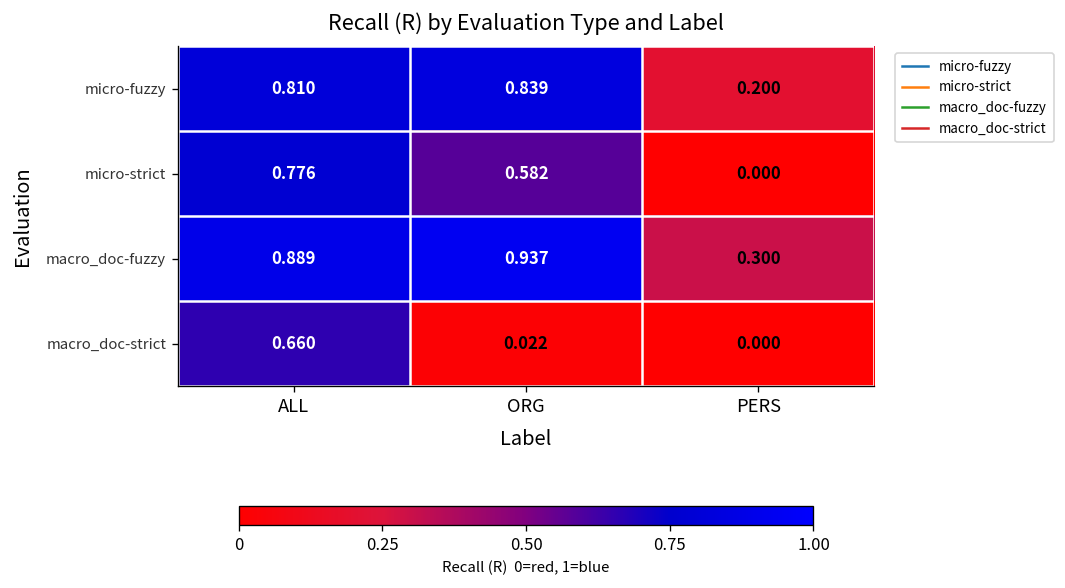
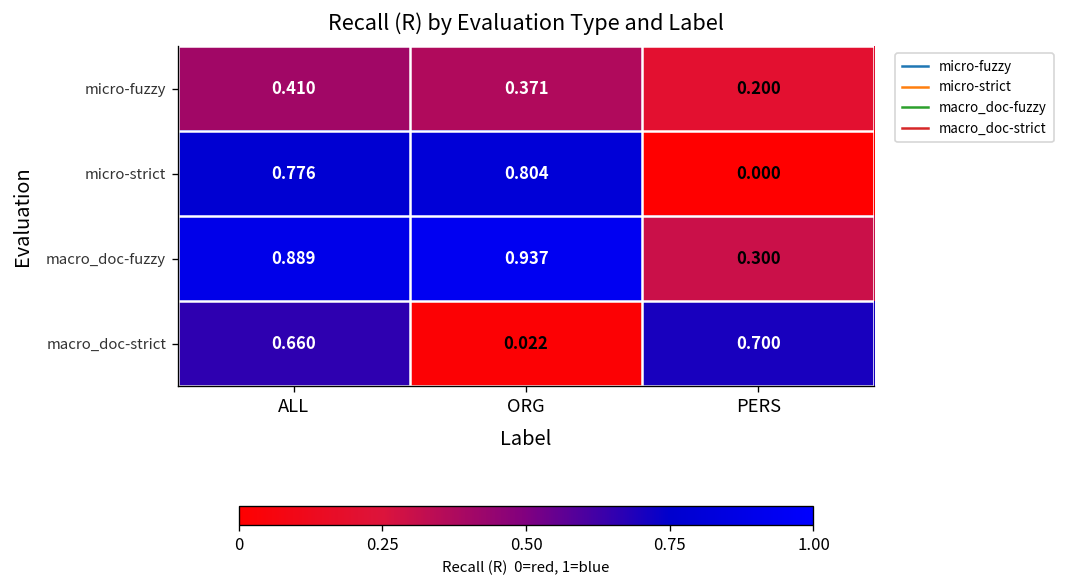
micro-fuzzy, ALL: 0.810 -> 0.410
micro-fuzzy, ORG: 0.839 -> 0.371
micro-strict, ORG: 0.582 -> 0.804
macro_doc-strict, PERS: 0.000 -> 0.700
